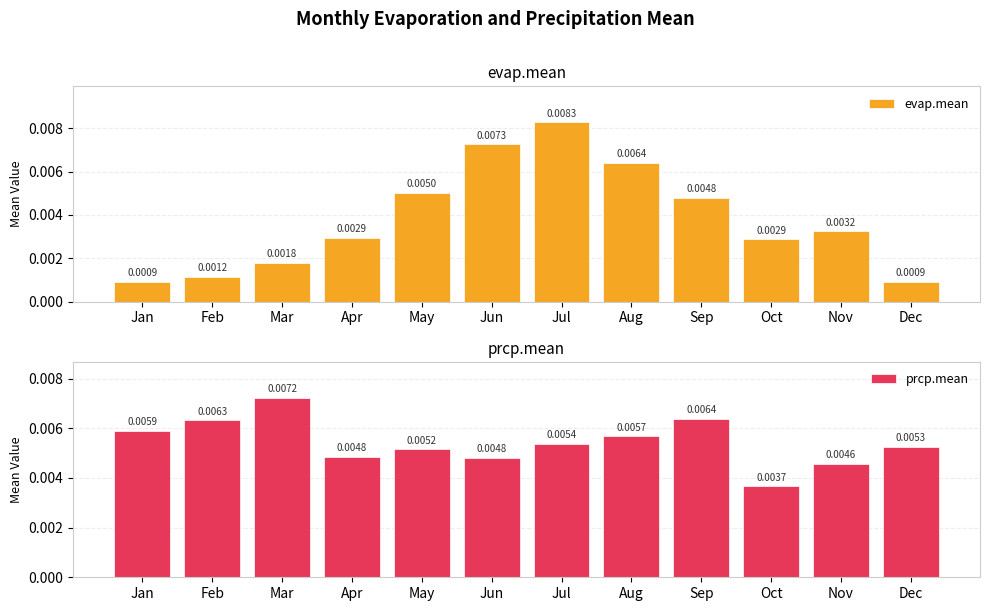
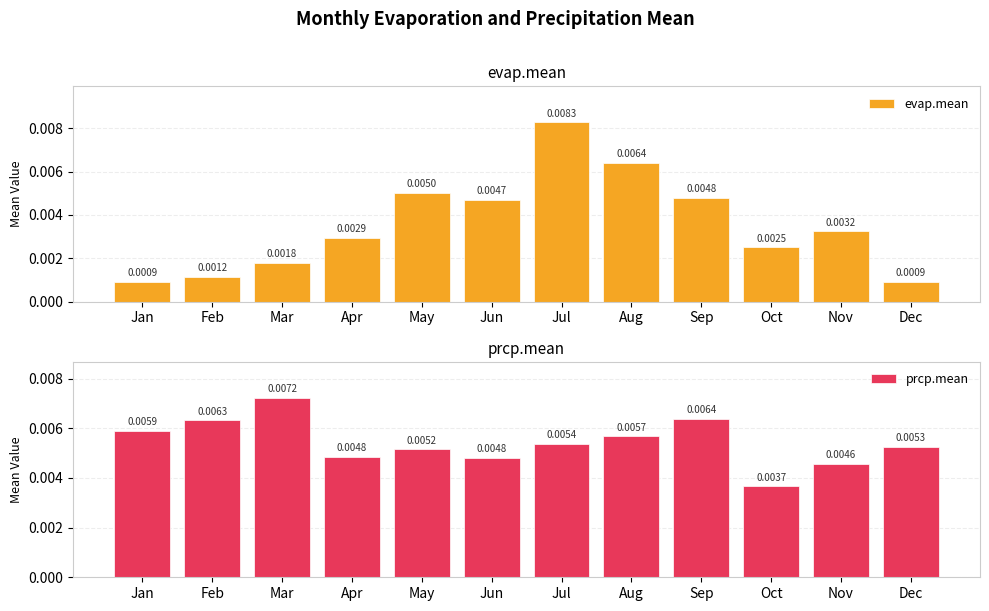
evap.mean, Jun: 0.0073 -> 0.0047
evap.mean, Oct: 0.0029 -> 0.0025
